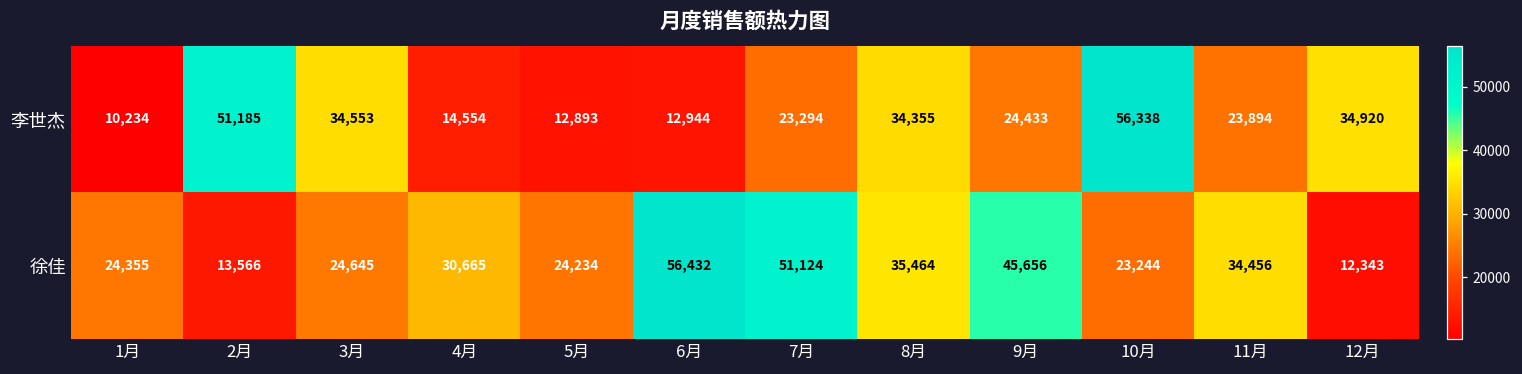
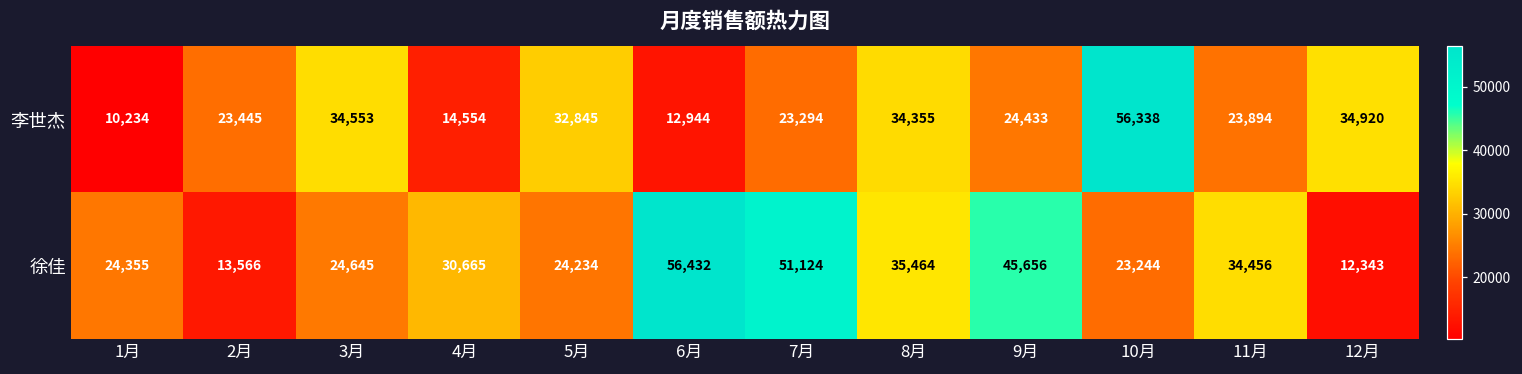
李世杰, 2月: 51,185 -> 23,445
李世杰, 5月: 12,893 -> 32,845
